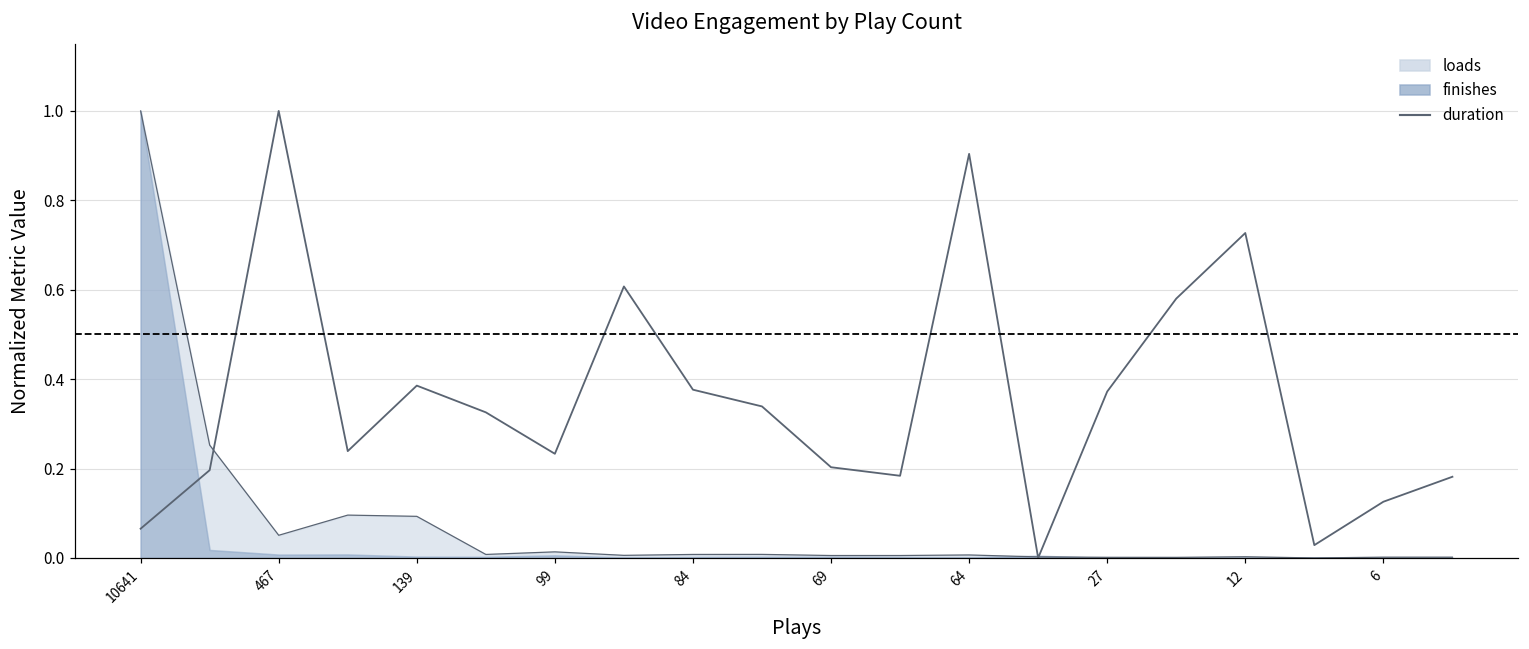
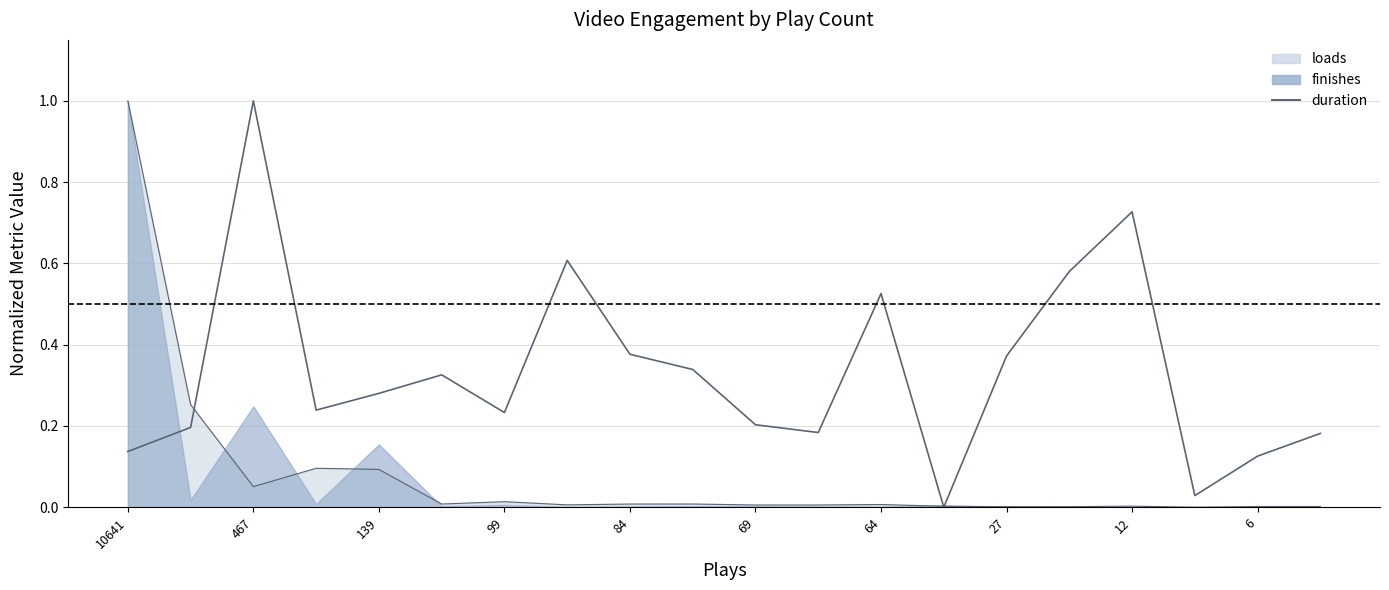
duration, 10641: 0.07 -> 0.14
finishes, 467: 0.01 -> 0.25
duration, 139: 0.39 -> 0.28
finishes, 139: 0.00 -> 0.15
duration, 64: 0.90 -> 0.53
